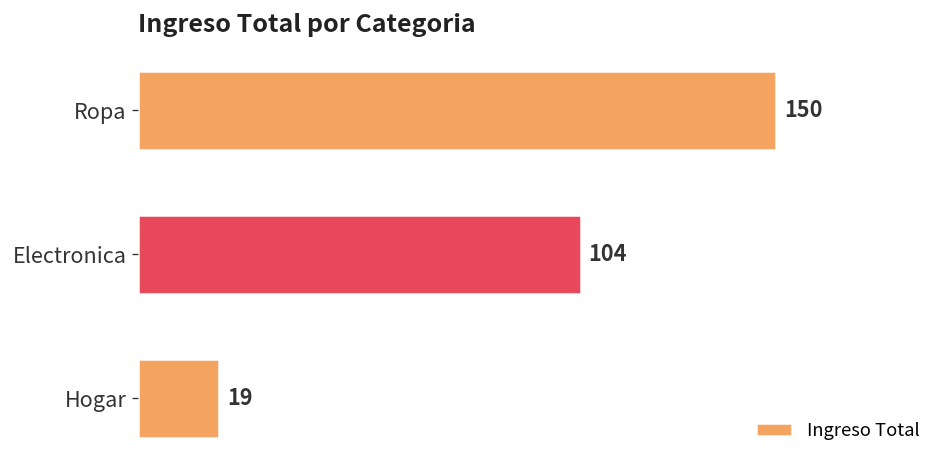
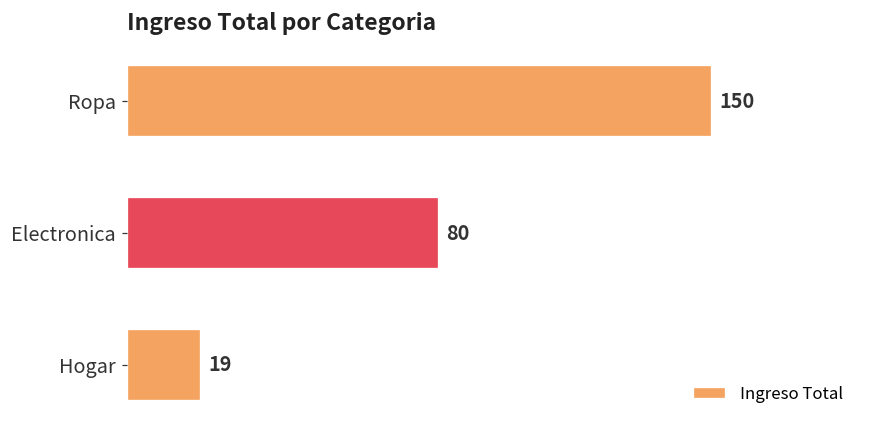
Electronica: 104 -> 80
